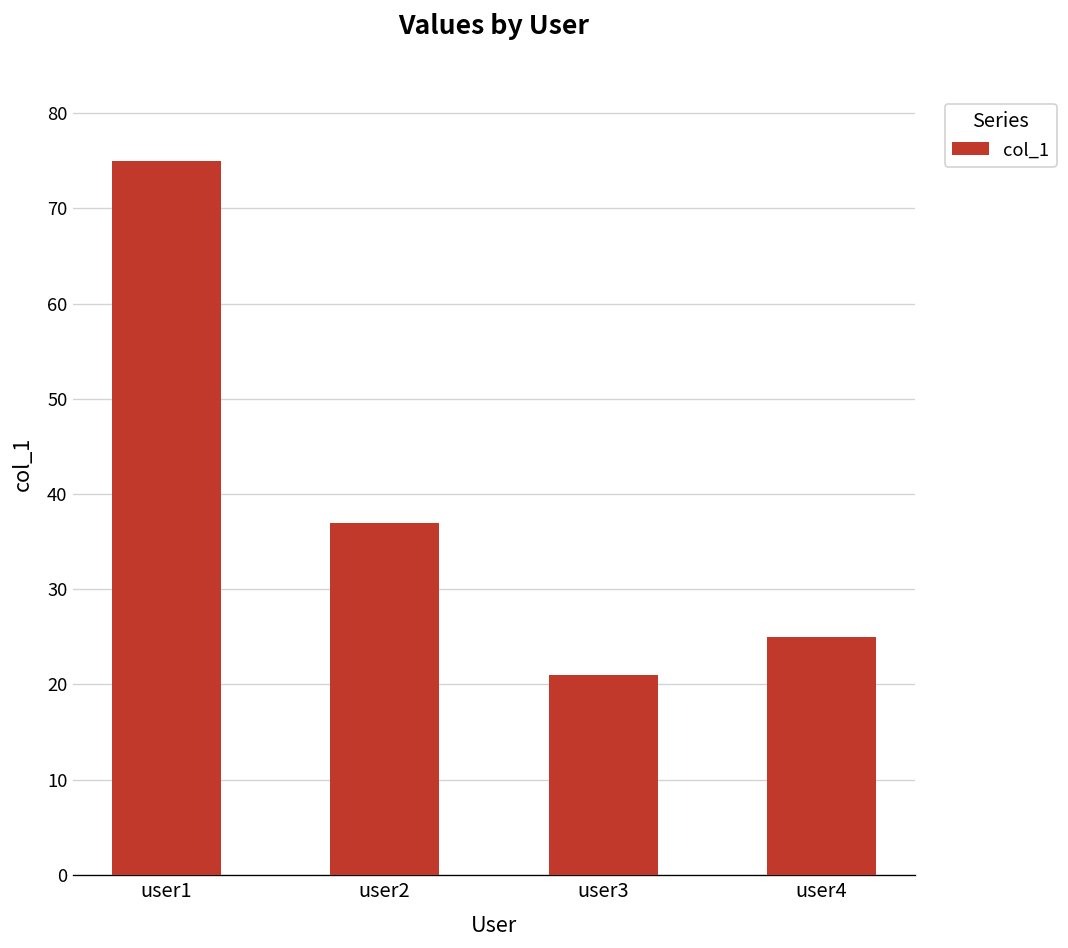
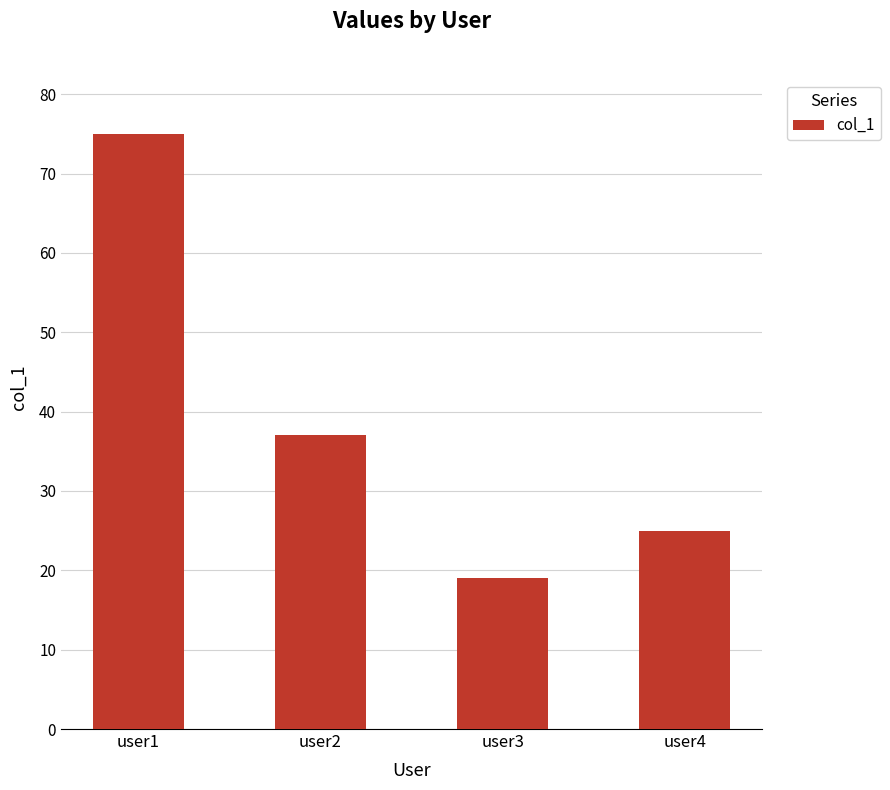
user3: 21 -> 19
